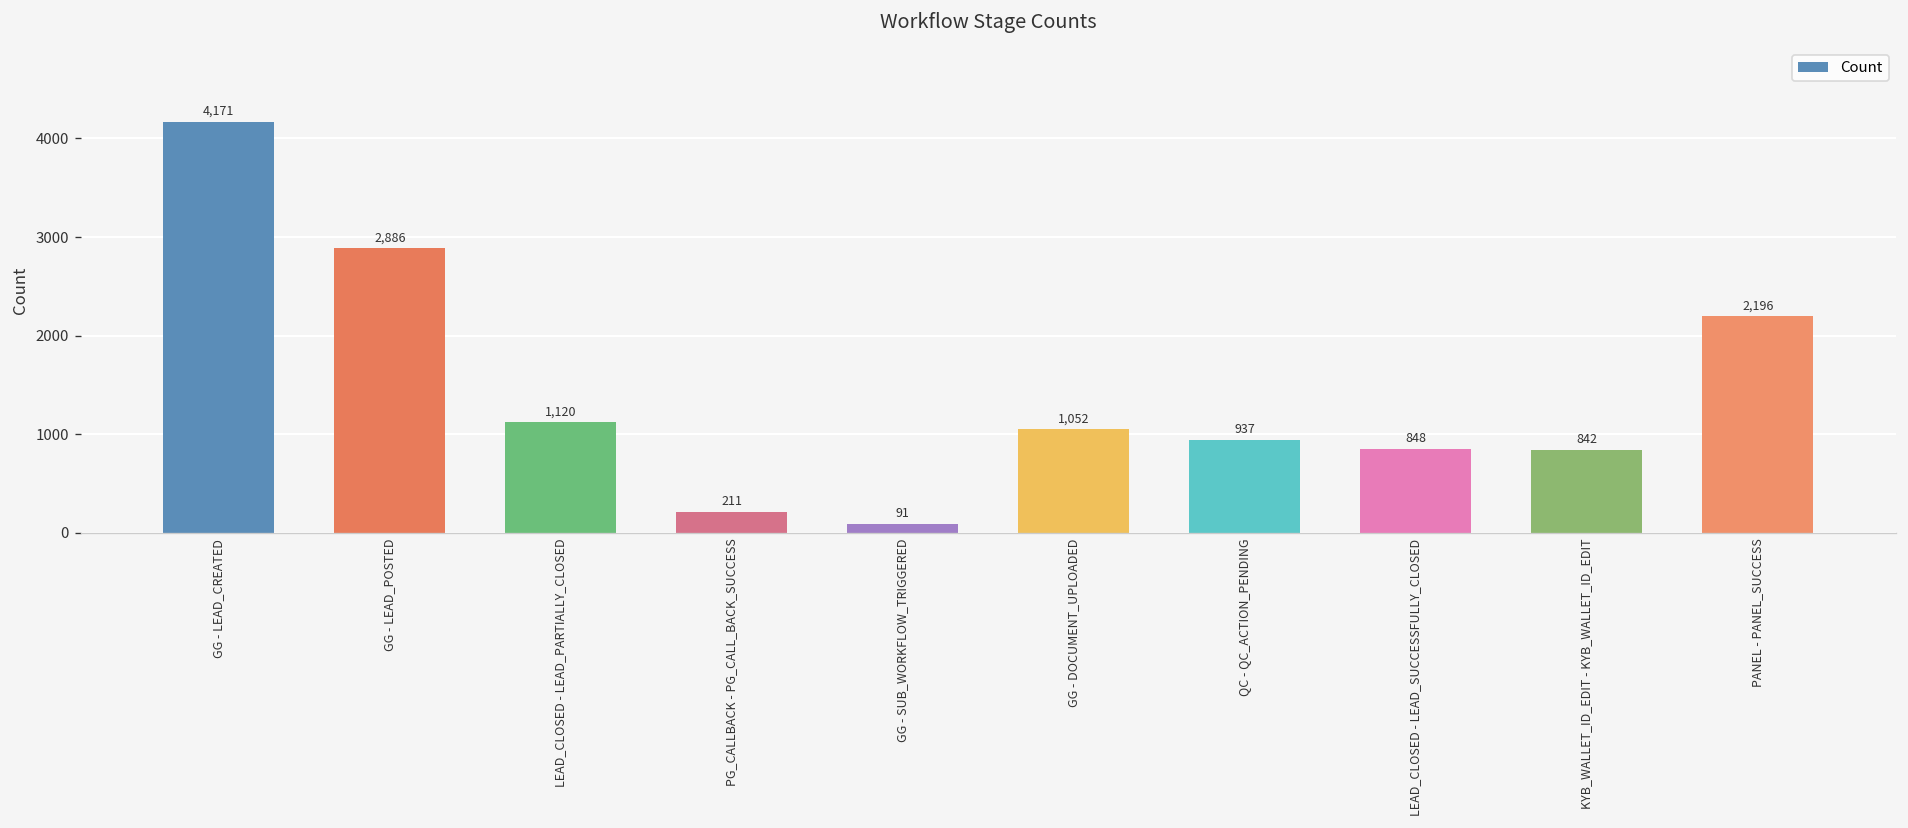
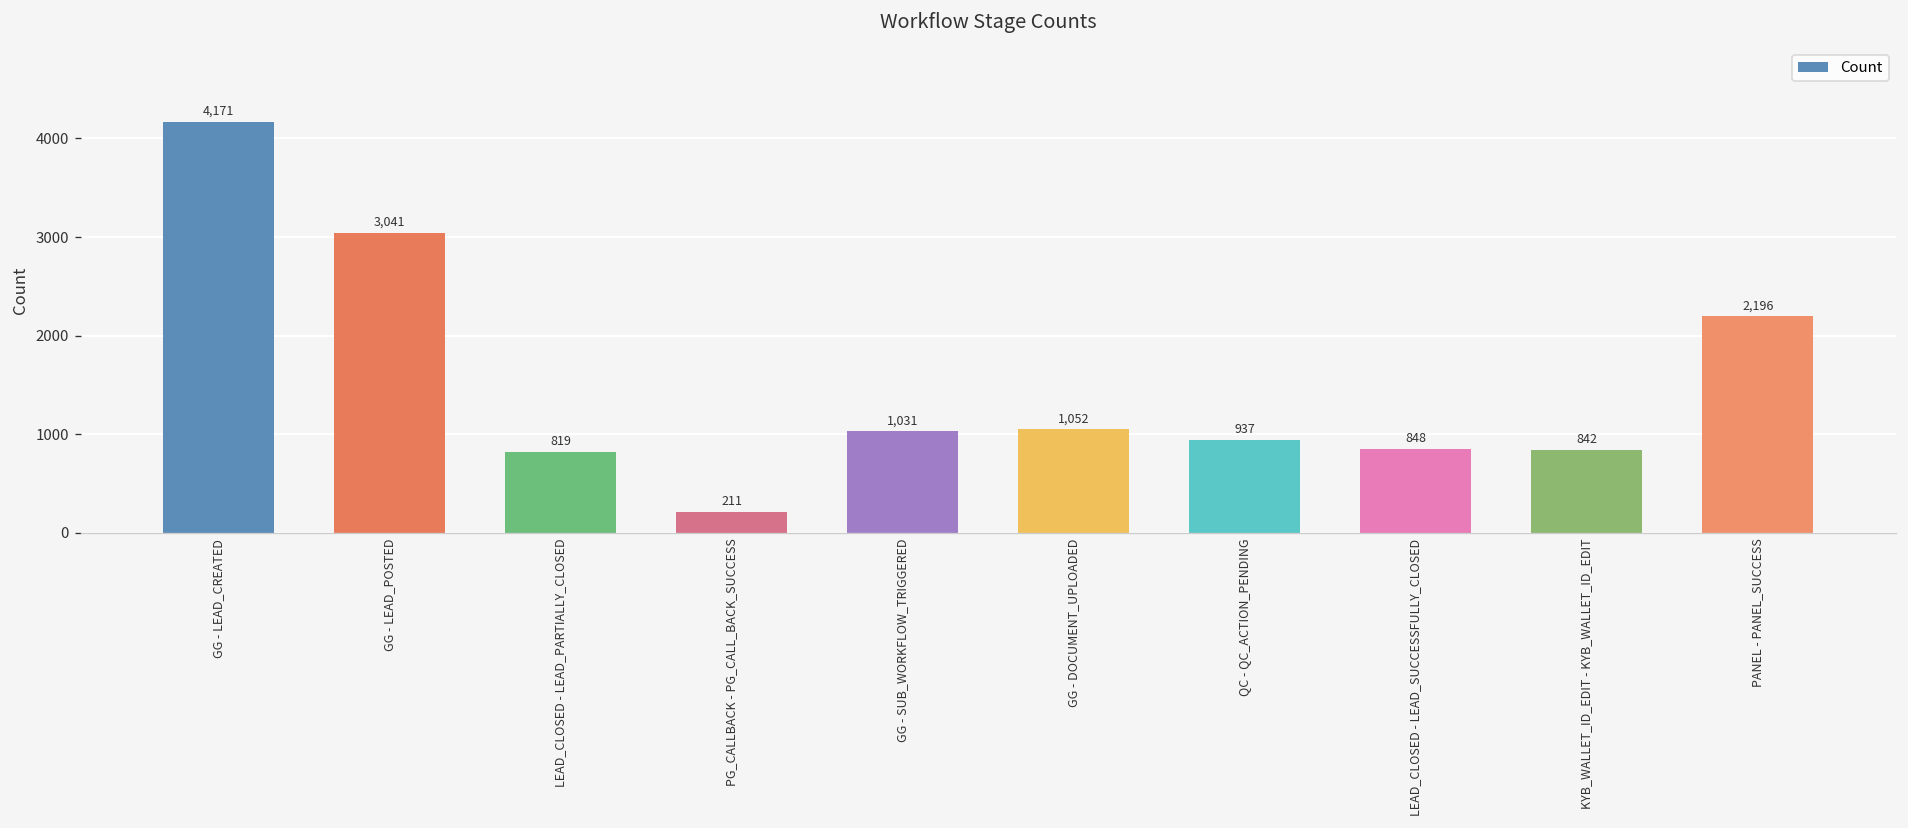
GG - LEAD_POSTED: 2,886 -> 3,041
LEAD_CLOSED - LEAD_PARTIALLY_CLOSED: 1,120 -> 819
GG - SUB_WORKFLOW_TRIGGERED: 91 -> 1,031
